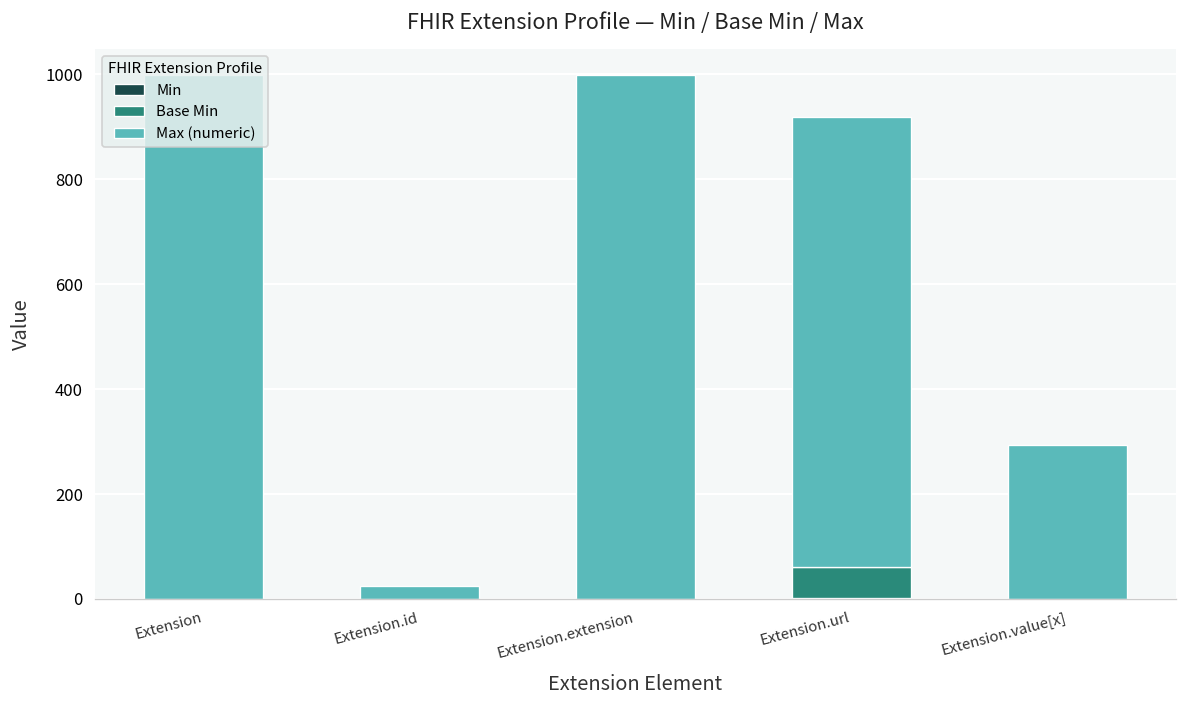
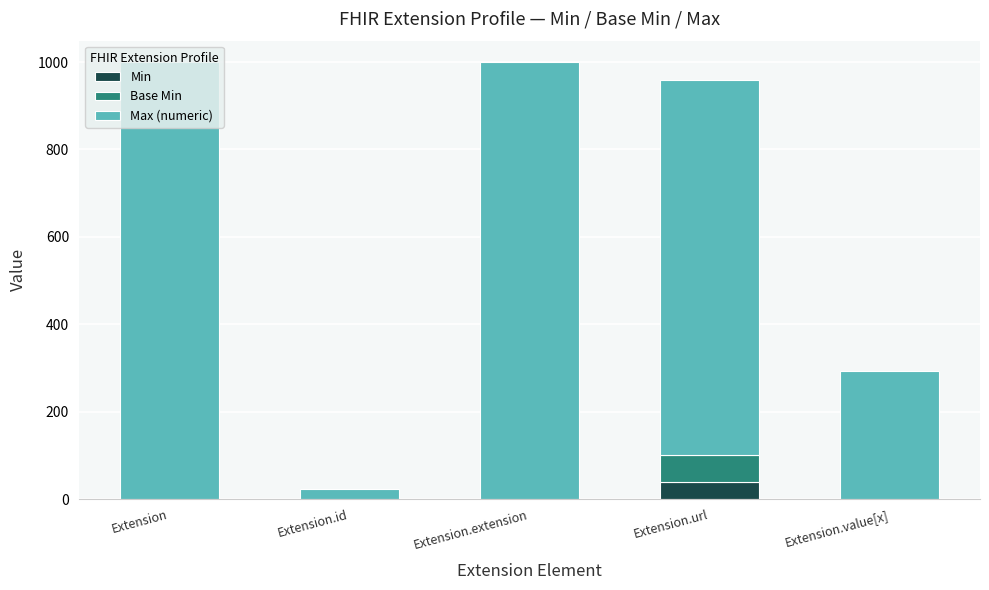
Min, Extension.url: 0 -> 40
